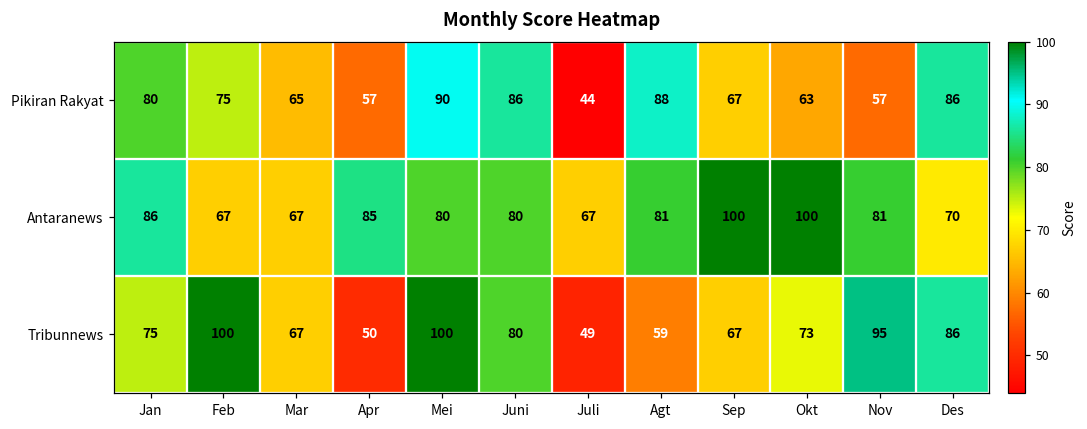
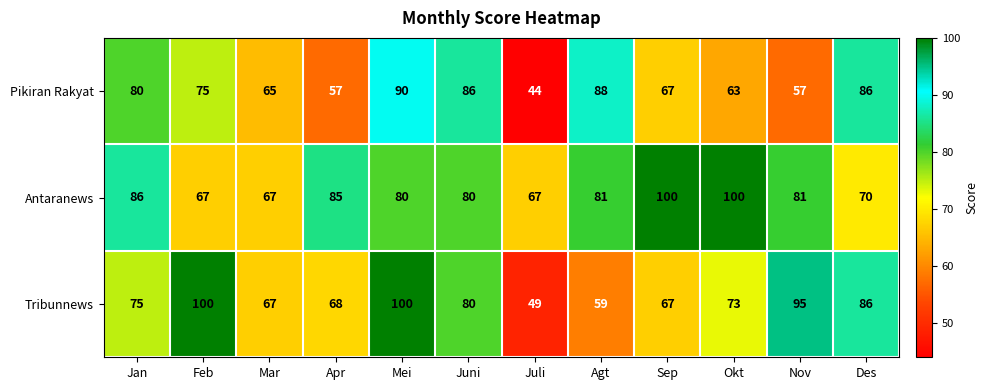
Tribunnews, Apr: 50 -> 68
